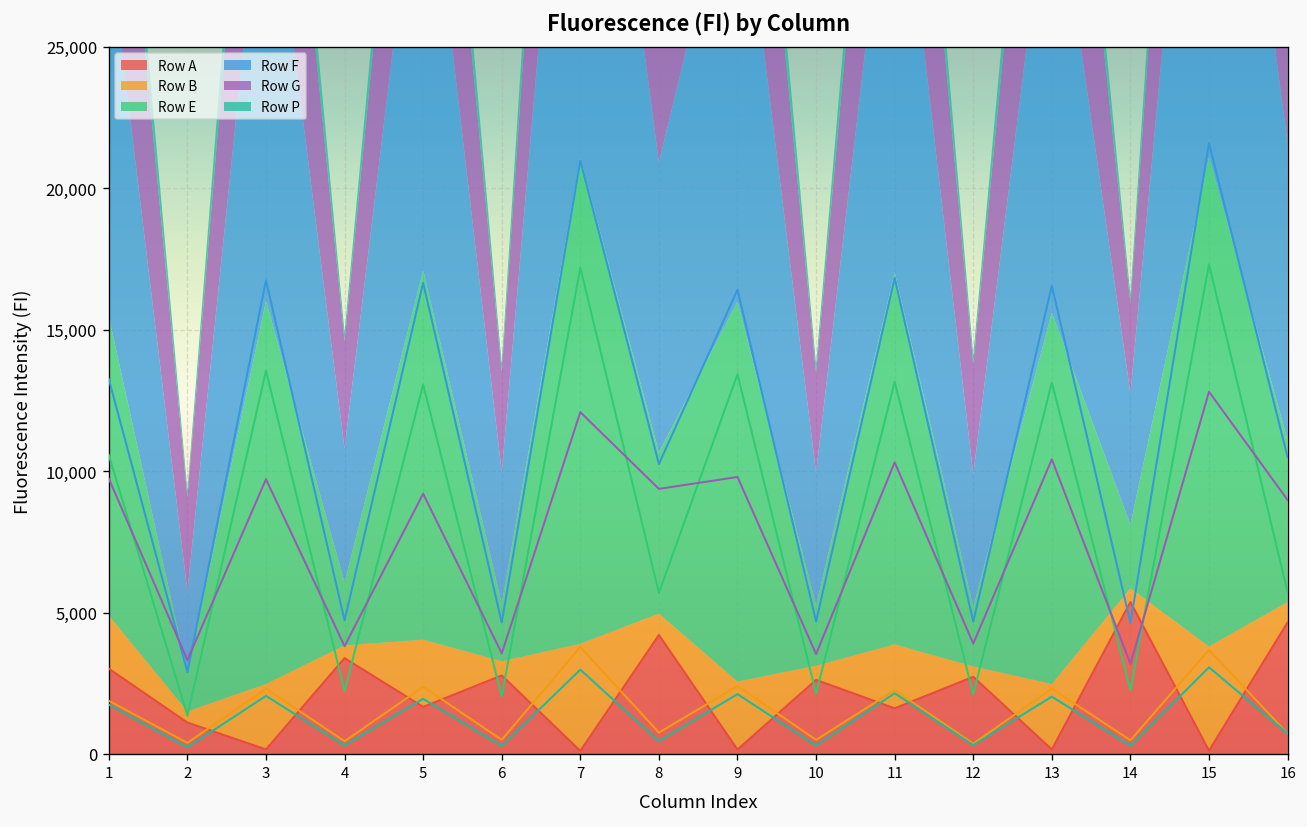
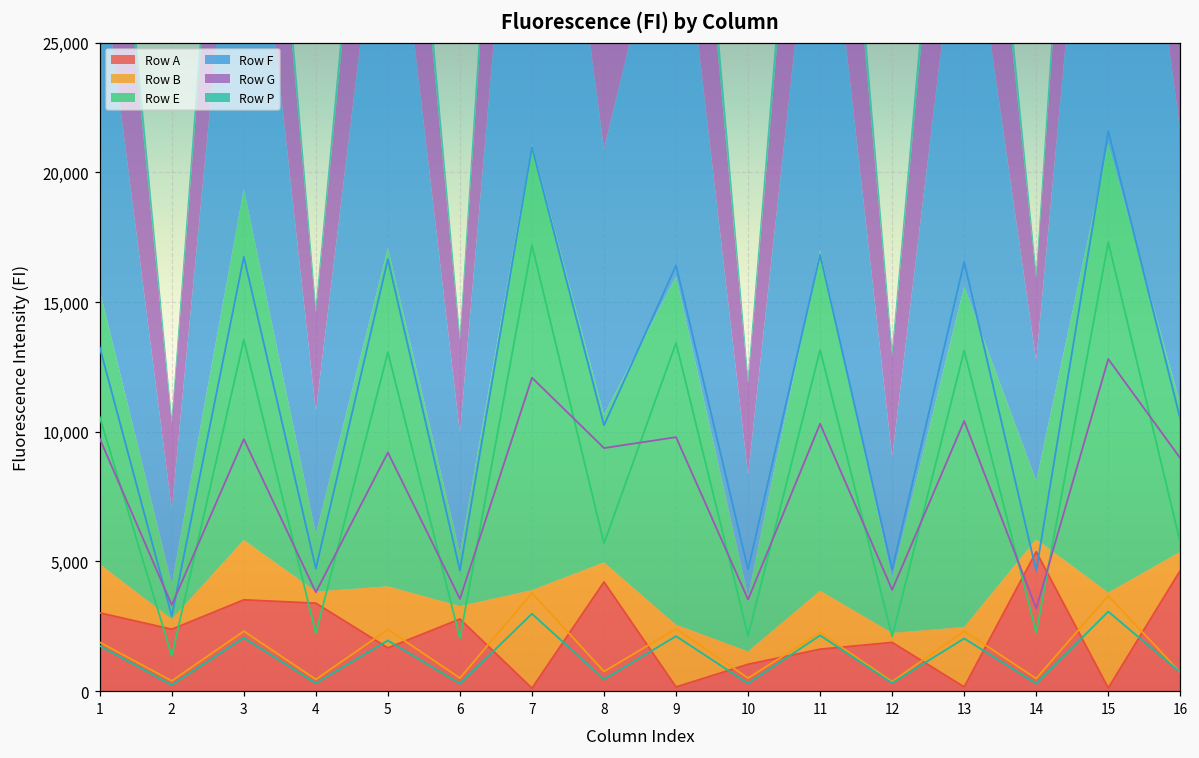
Row A, 2: 1,100 -> 2,400
Row A, 3: 200 -> 3,500
Row A, 10: 2,600 -> 1,000
Row A, 12: 2,700 -> 1,900
